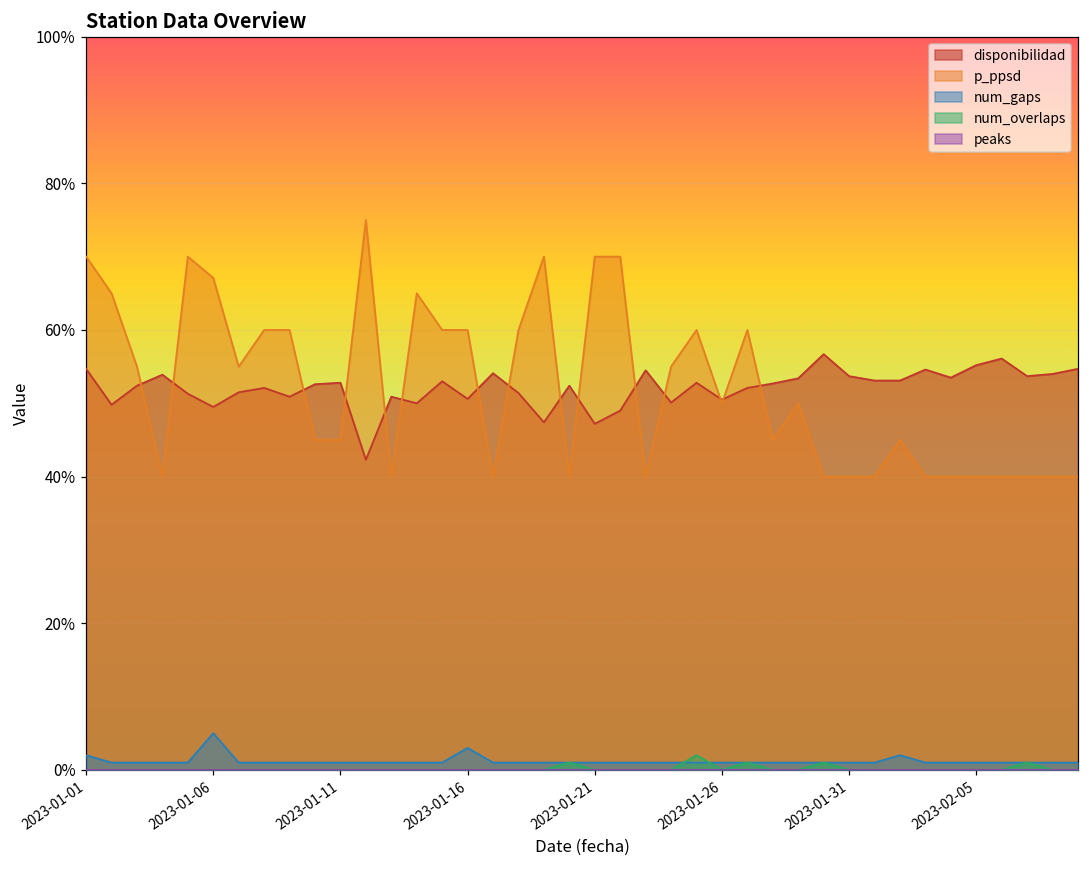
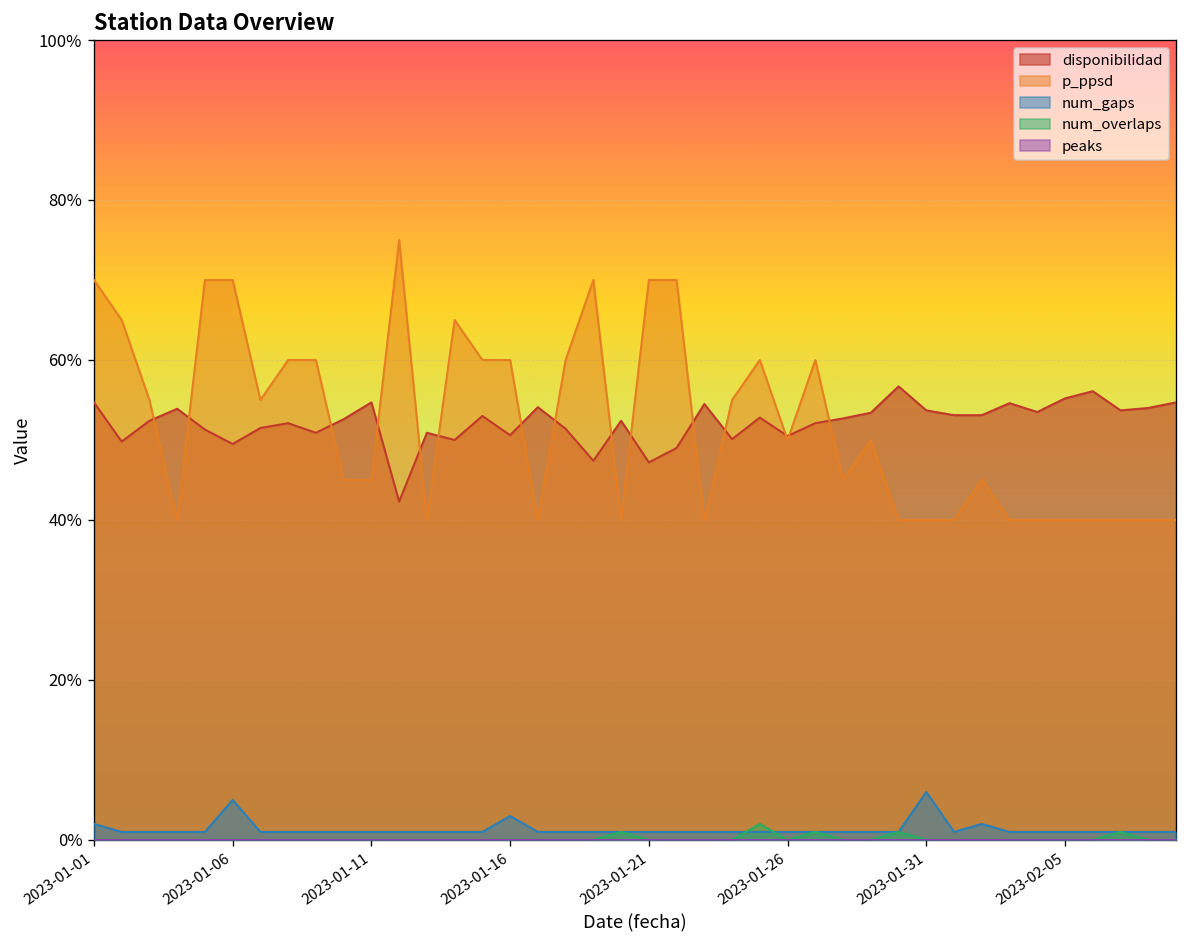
p_ppsd, 2023-01-06: 67% -> 70%
disponibilidad, 2023-01-11: 53% -> 55%
num_gaps, 2023-01-31: 1% -> 6%
